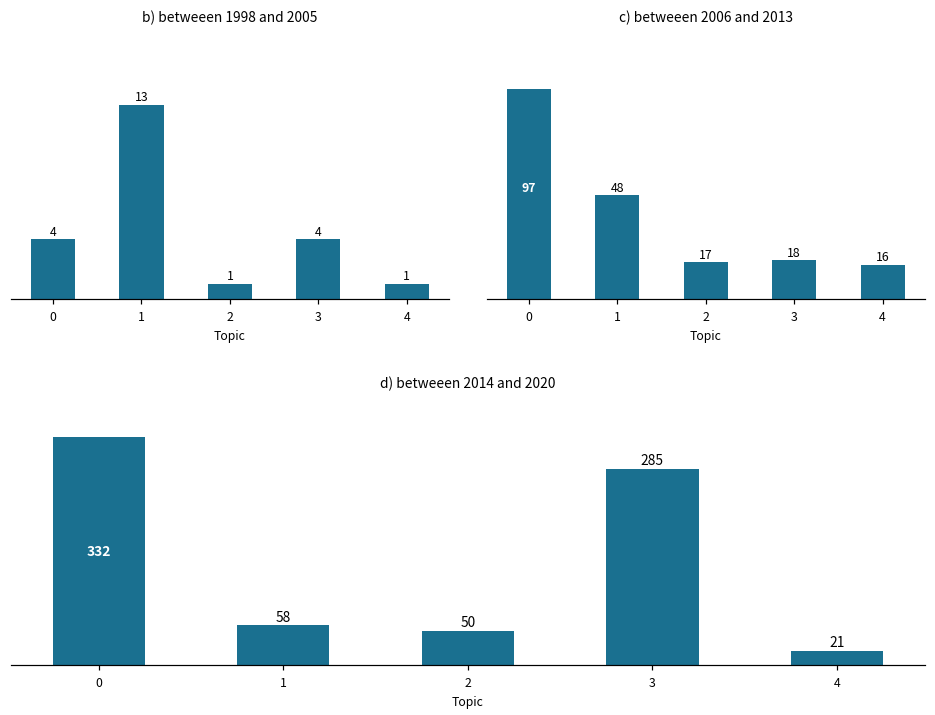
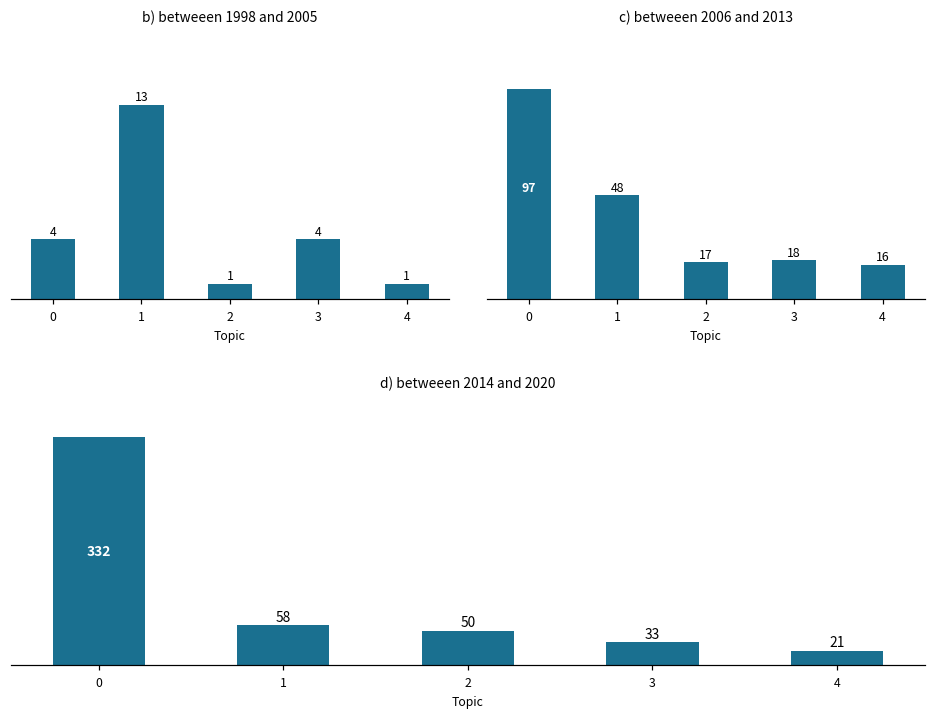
d) betweeen 2014 and 2020, 3: 285 -> 33
